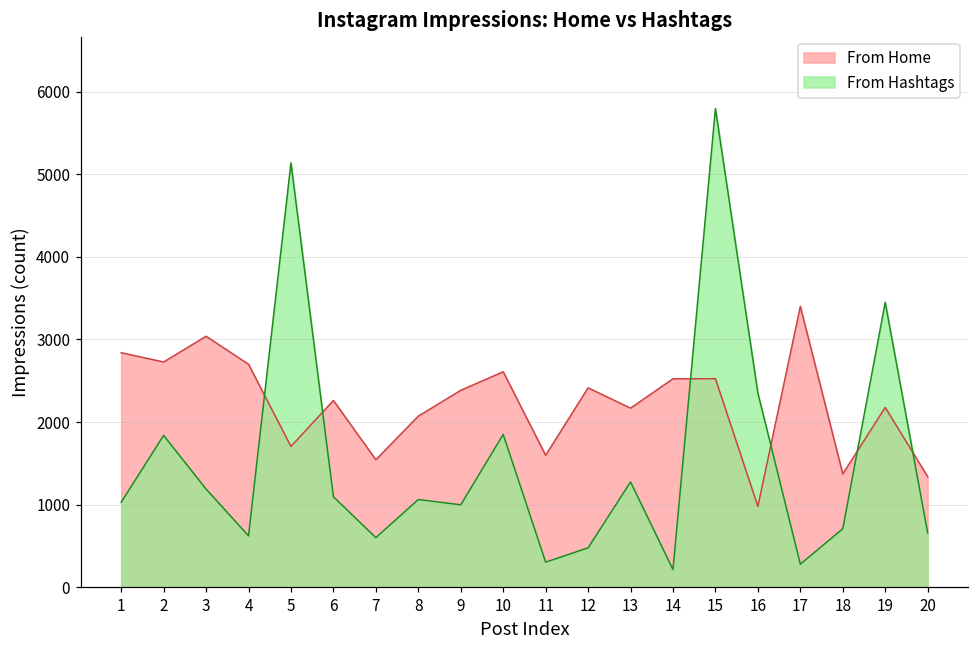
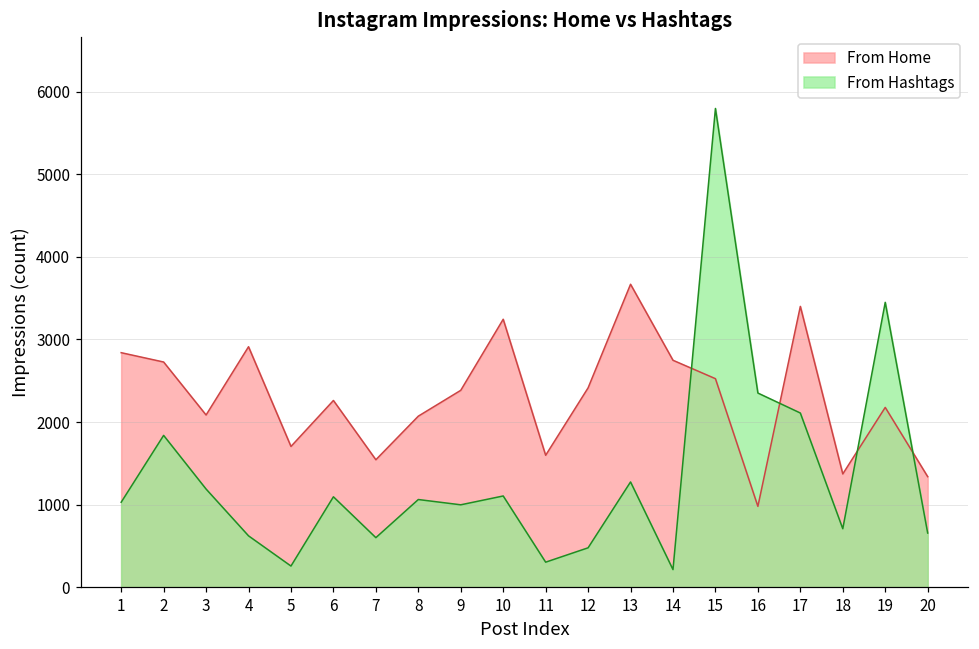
From Home, 3: 3000 -> 2100
From Home, 4: 2700 -> 2900
From Hashtags, 5: 5100 -> 300
From Home, 10: 2600 -> 3200
From Hashtags, 10: 1900 -> 1100
From Home, 13: 2200 -> 3700
From Home, 14: 2500 -> 2700
From Hashtags, 17: 300 -> 2100
